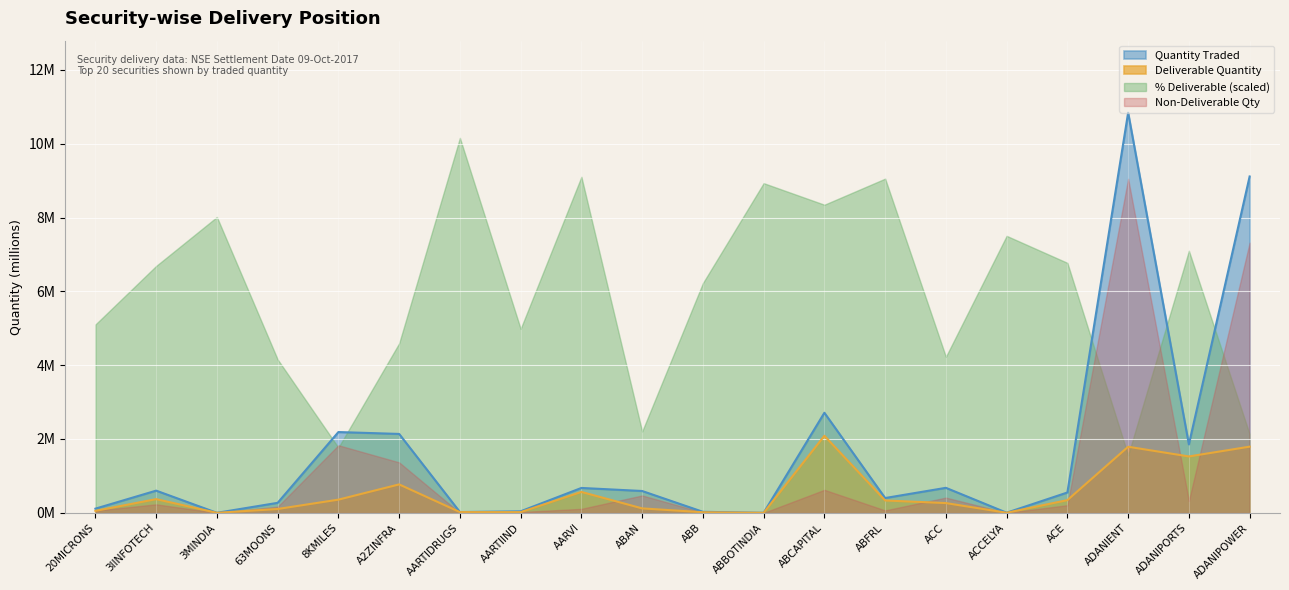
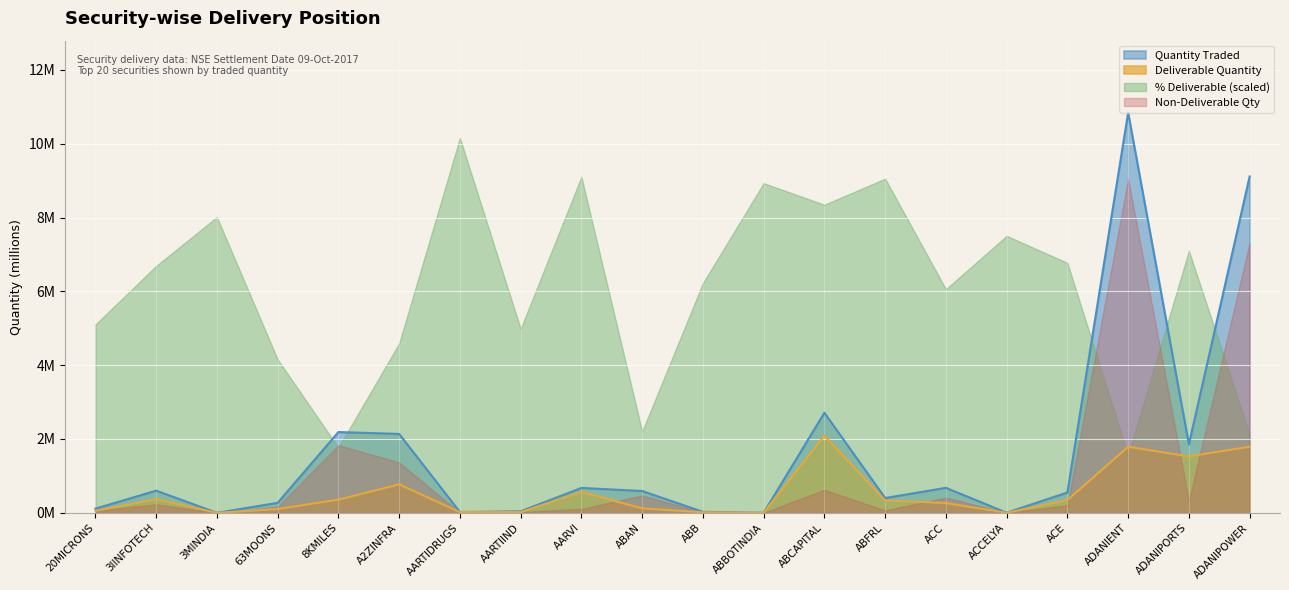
% Deliverable (scaled), ACC: 4200000 -> 6100000
